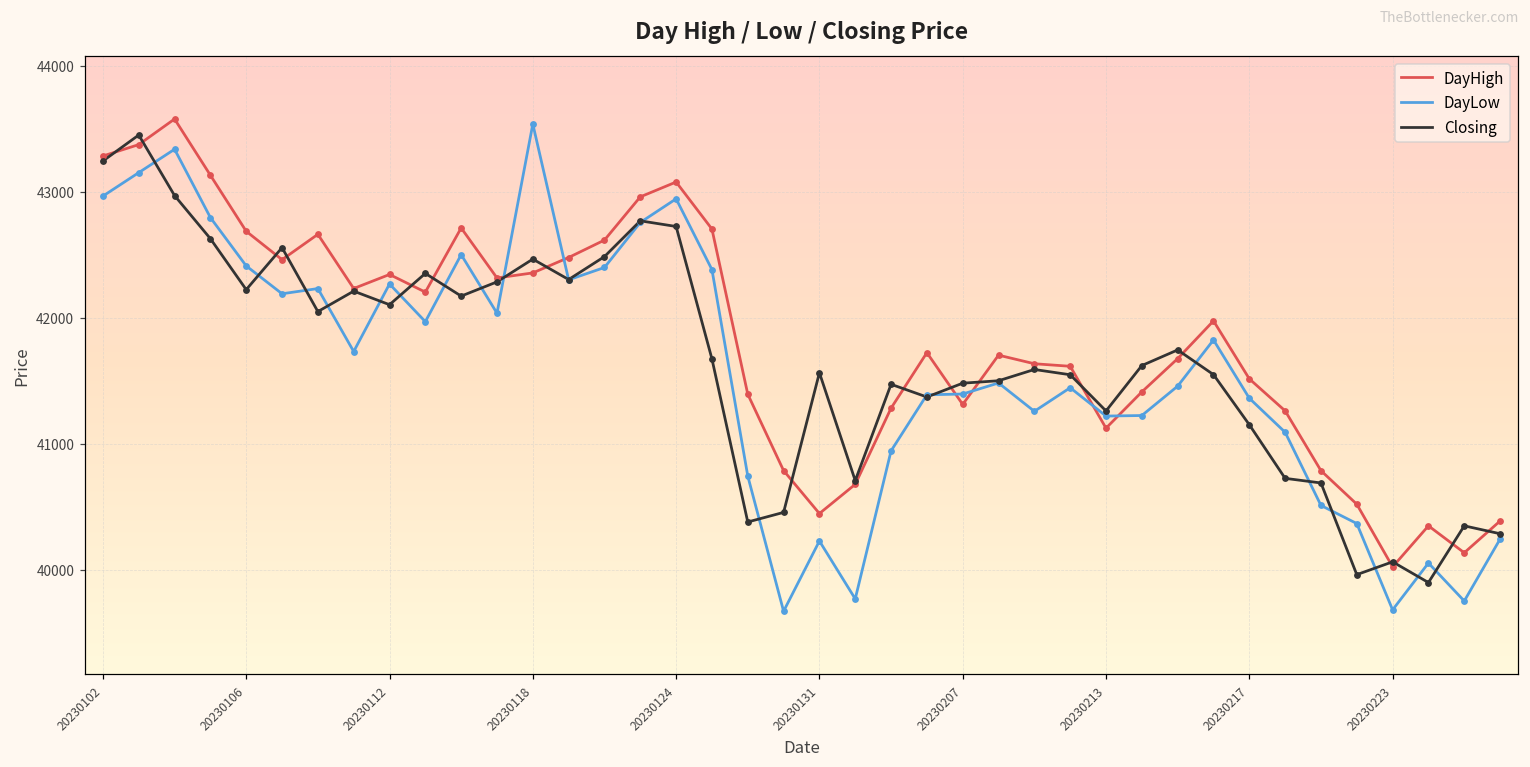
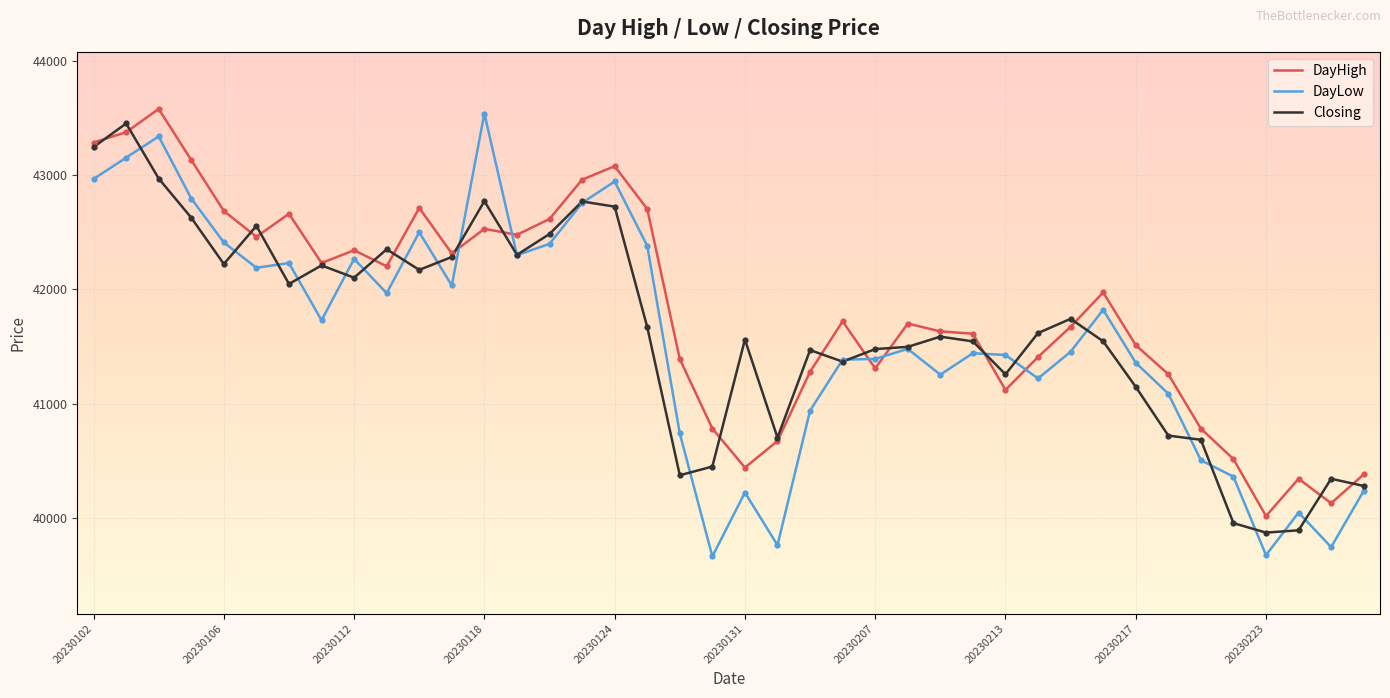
DayHigh, 20230118: 42360 -> 42530
Closing, 20230118: 42460 -> 42770
DayLow, 20230213: 41220 -> 41430
Closing, 20230223: 40060 -> 39880
